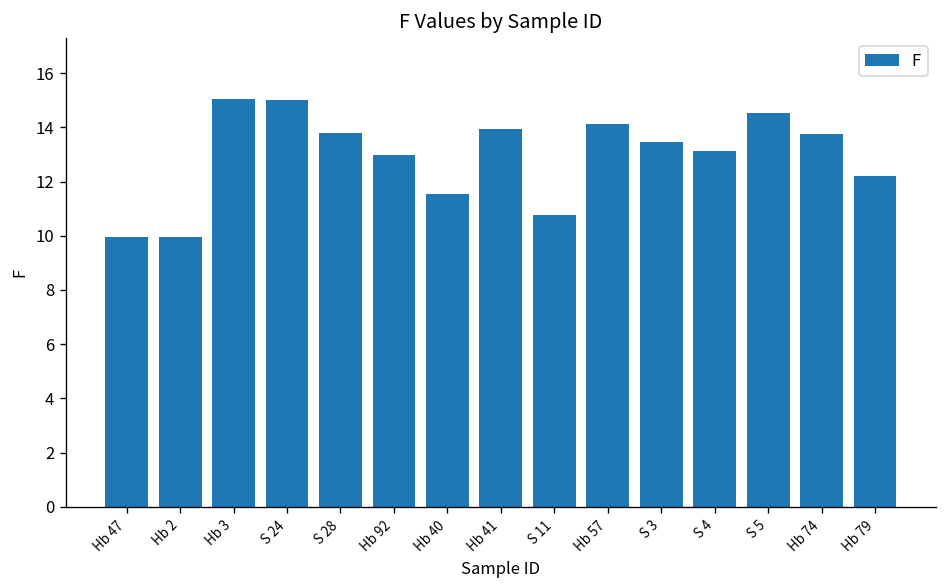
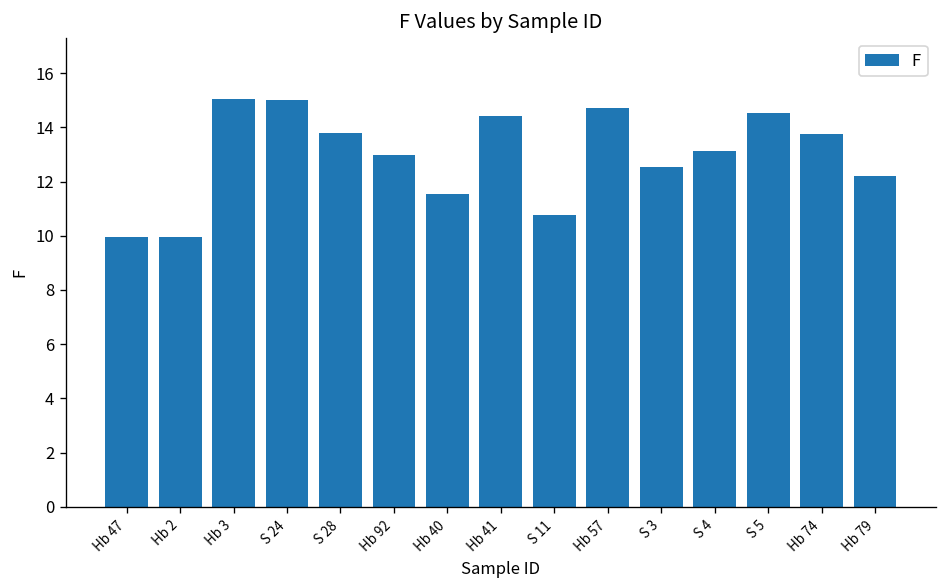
Hb 41: 14.0 -> 14.4
Hb 57: 14.1 -> 14.7
S 3: 13.5 -> 12.5
